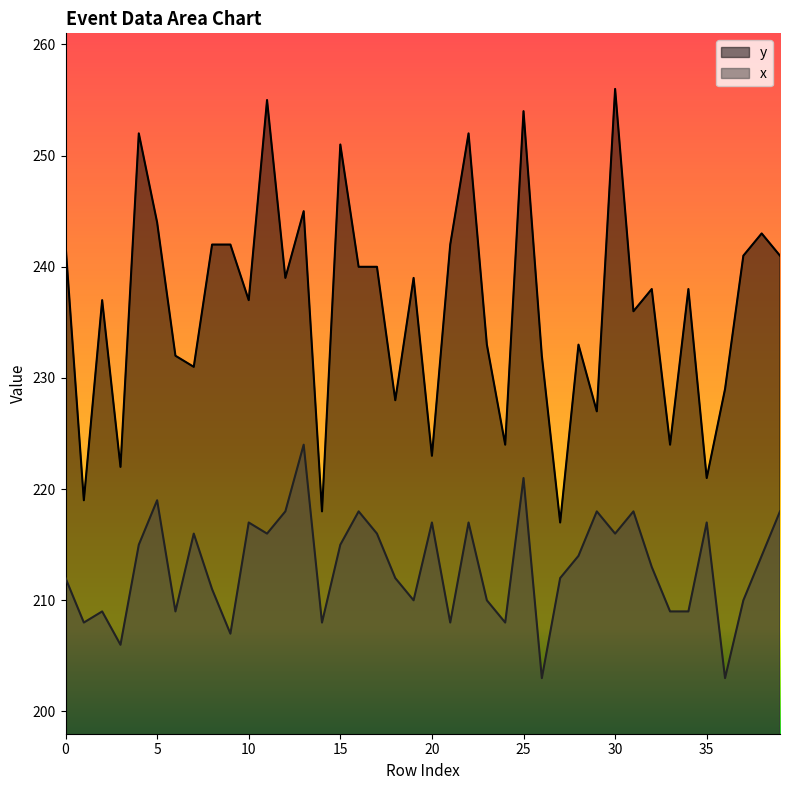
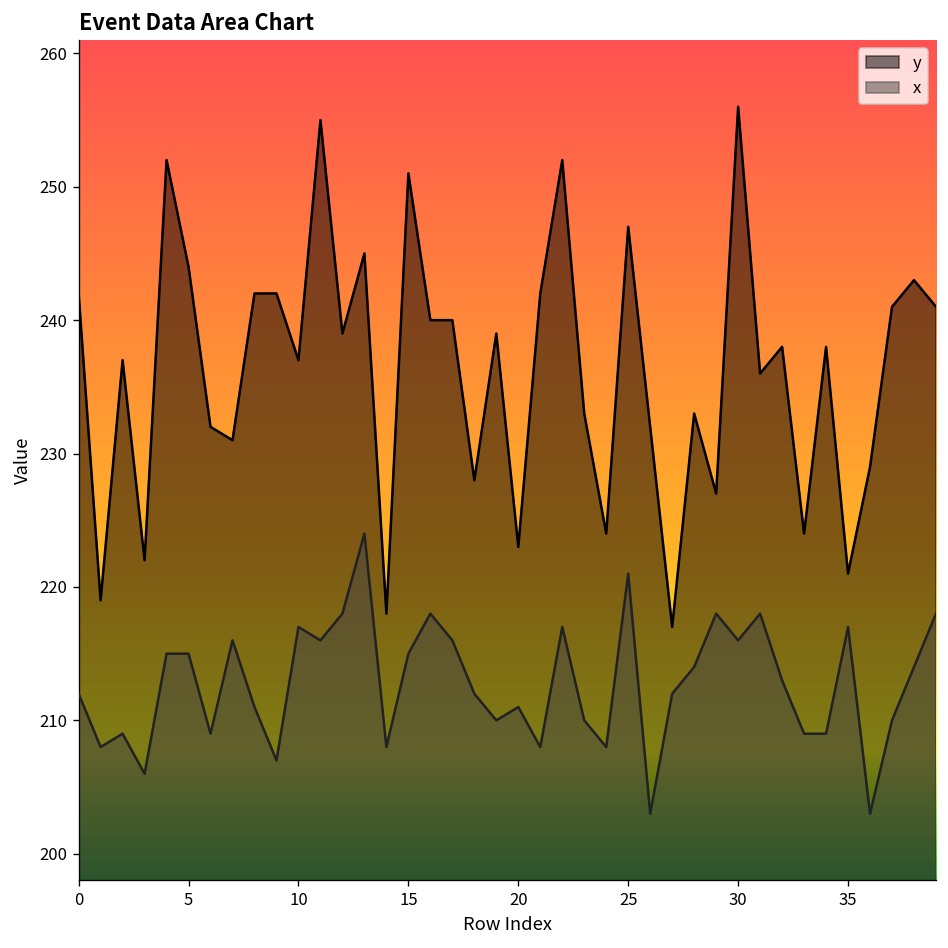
x, 5: 219 -> 215
x, 20: 217 -> 211
y, 25: 254 -> 247
